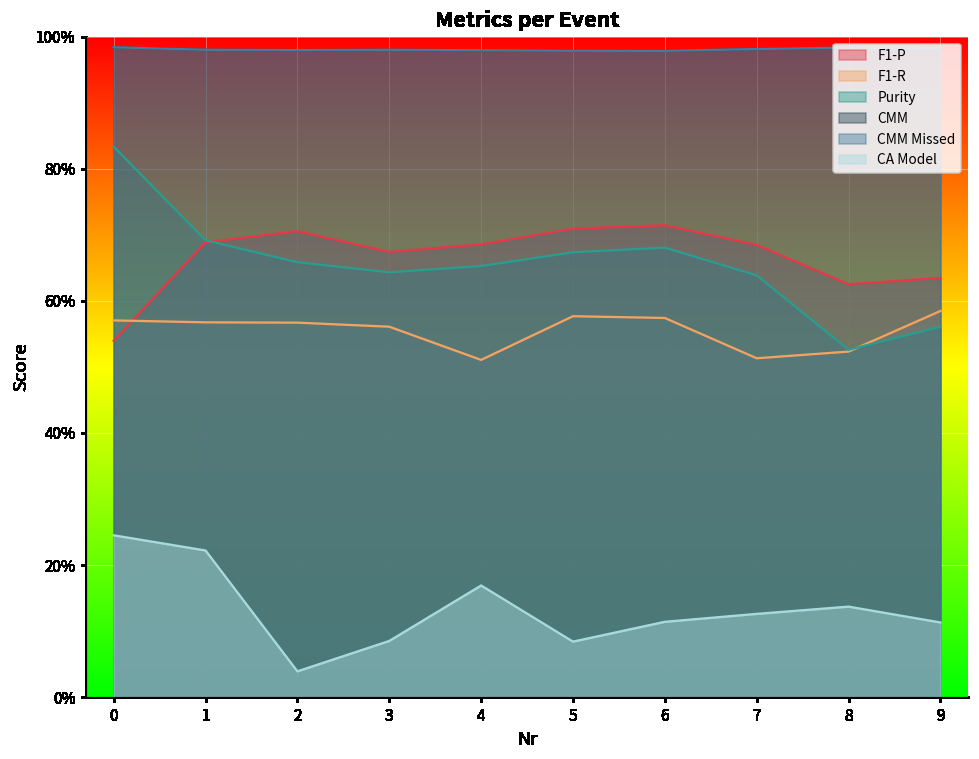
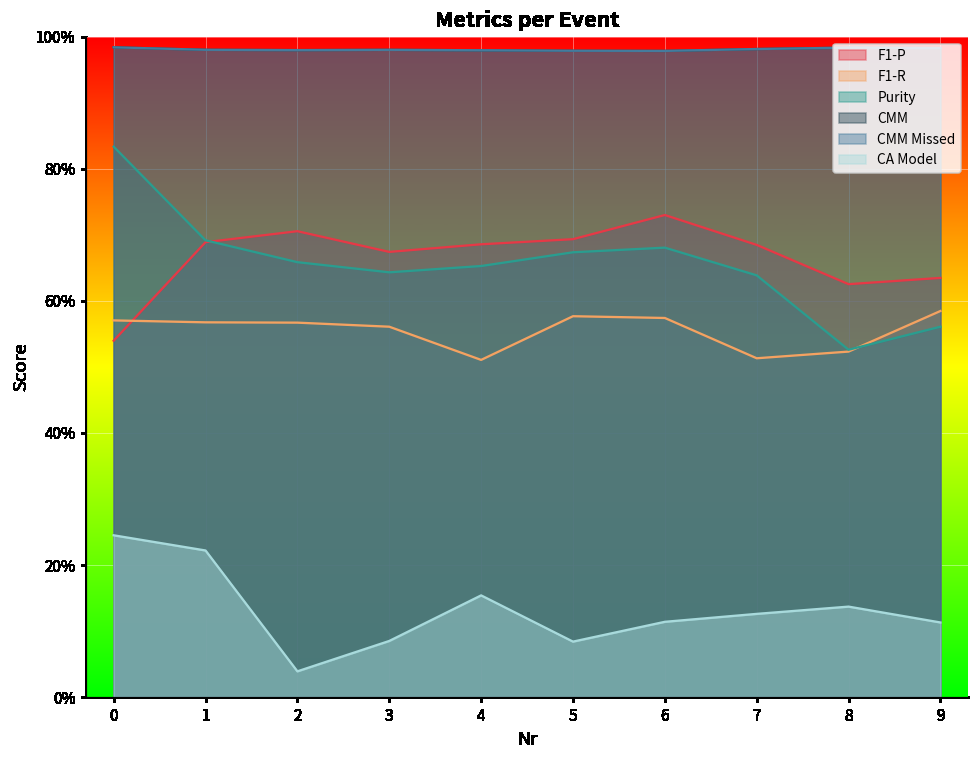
CA Model, 4: 17% -> 15%
F1-P, 5: 71% -> 69%
F1-P, 6: 71% -> 73%
